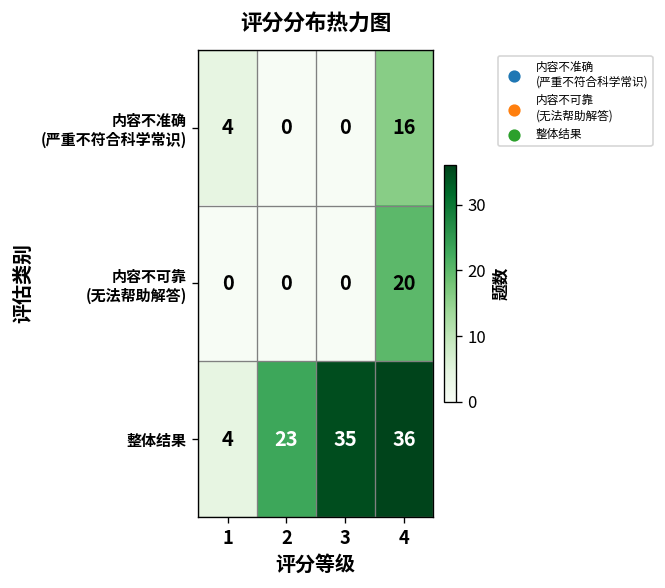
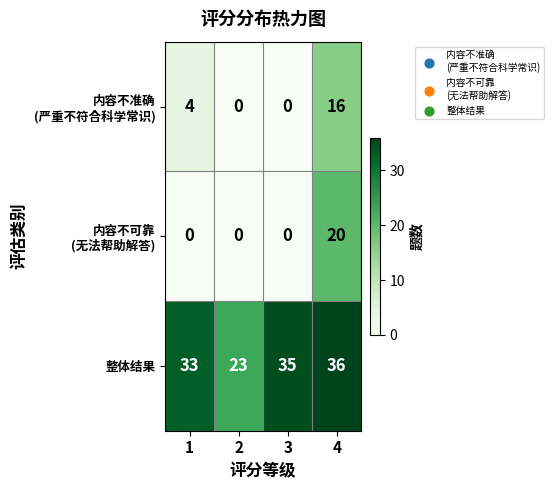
整体结果, 1: 4 -> 33
